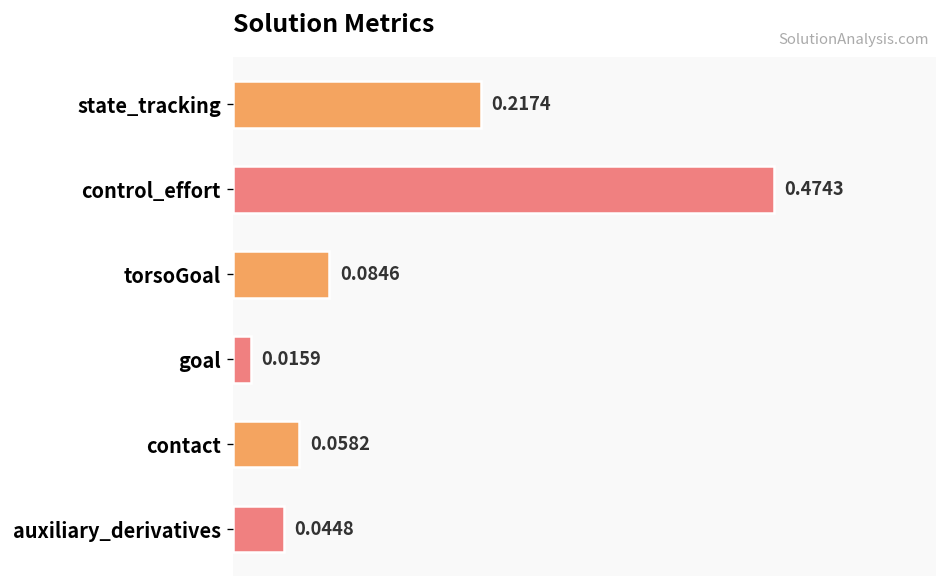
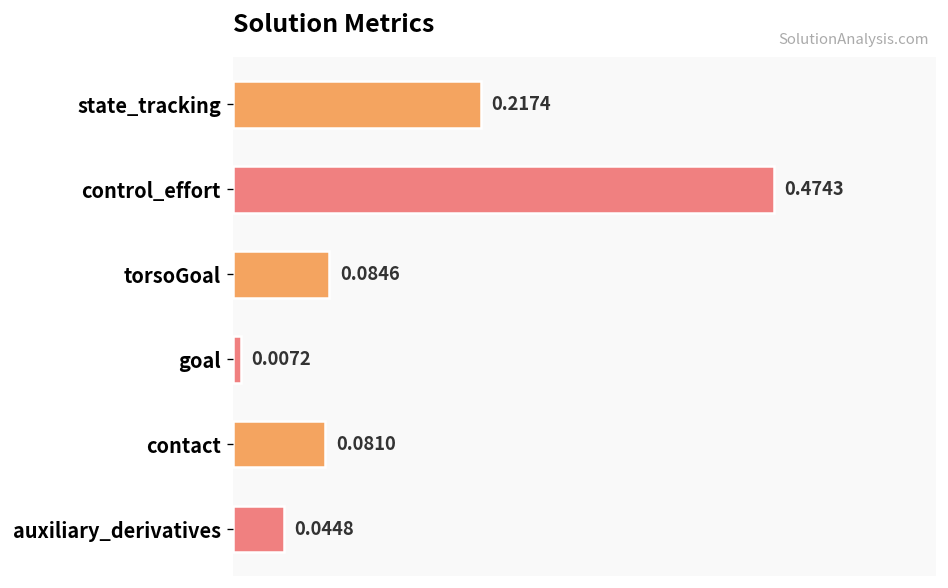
goal: 0.0159 -> 0.0072
contact: 0.0582 -> 0.0810
